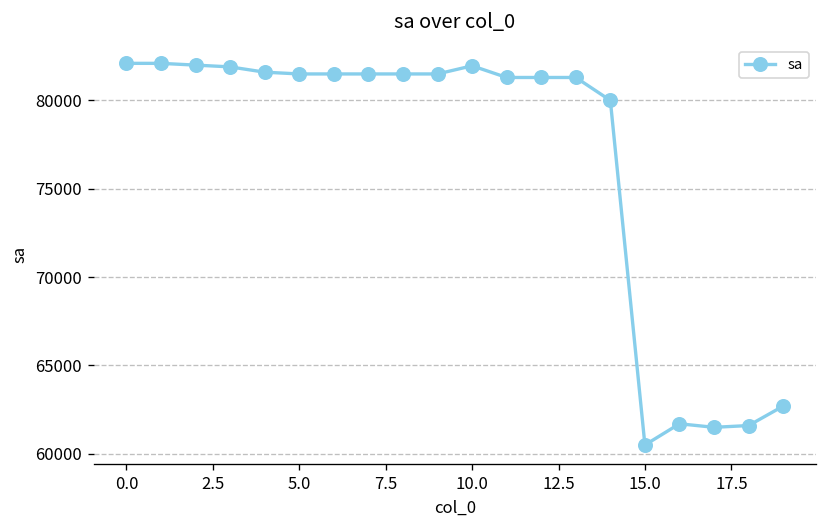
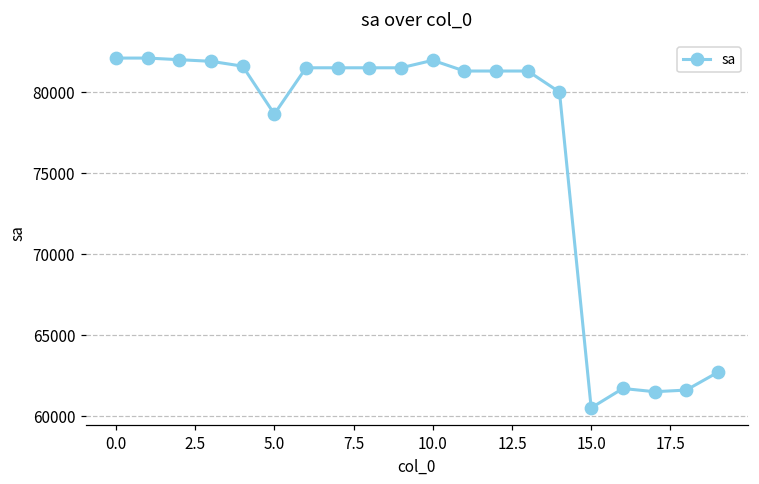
5.0: 81500 -> 78600
